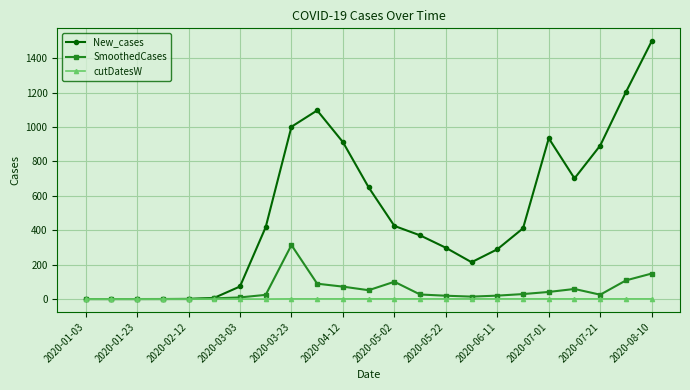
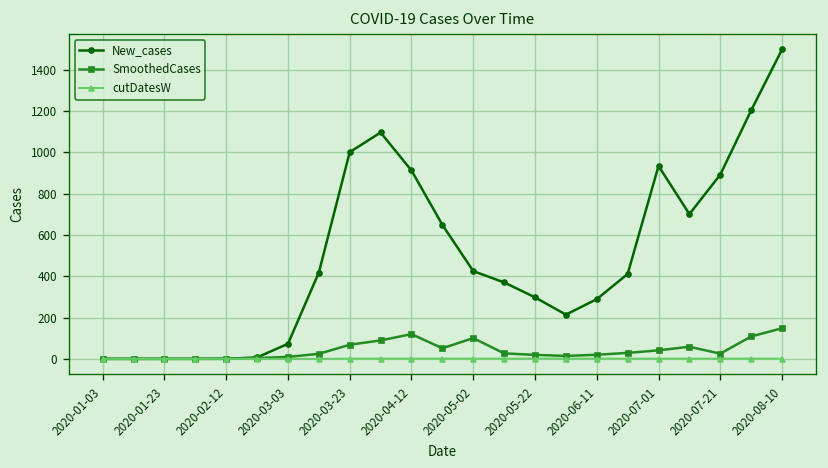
SmoothedCases, 2020-03-23: 310 -> 70
SmoothedCases, 2020-04-12: 70 -> 120
